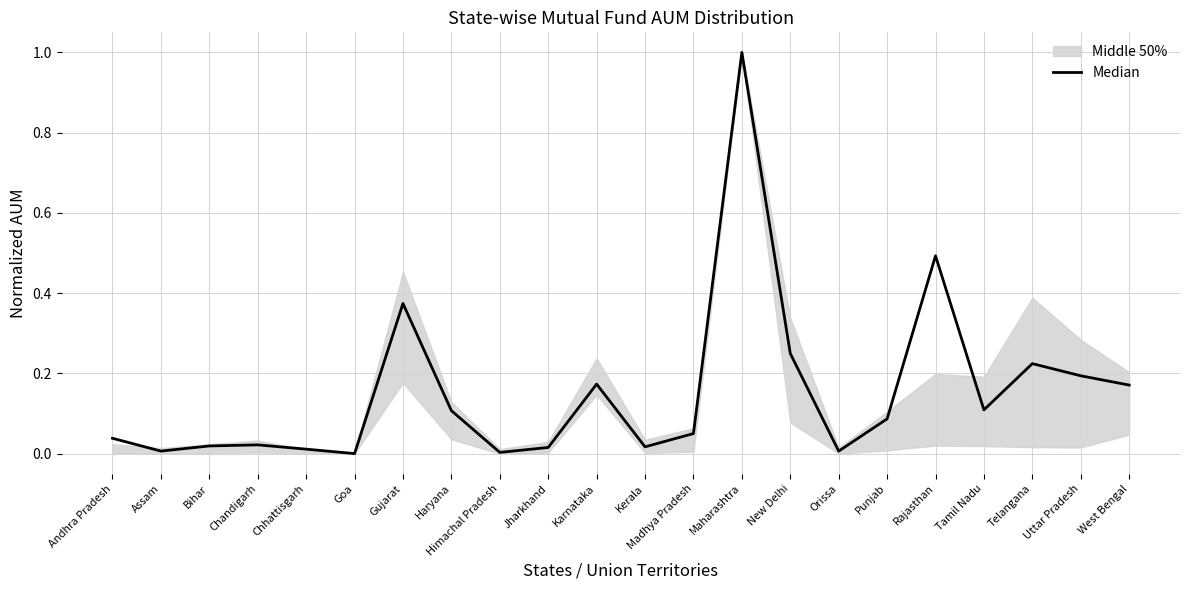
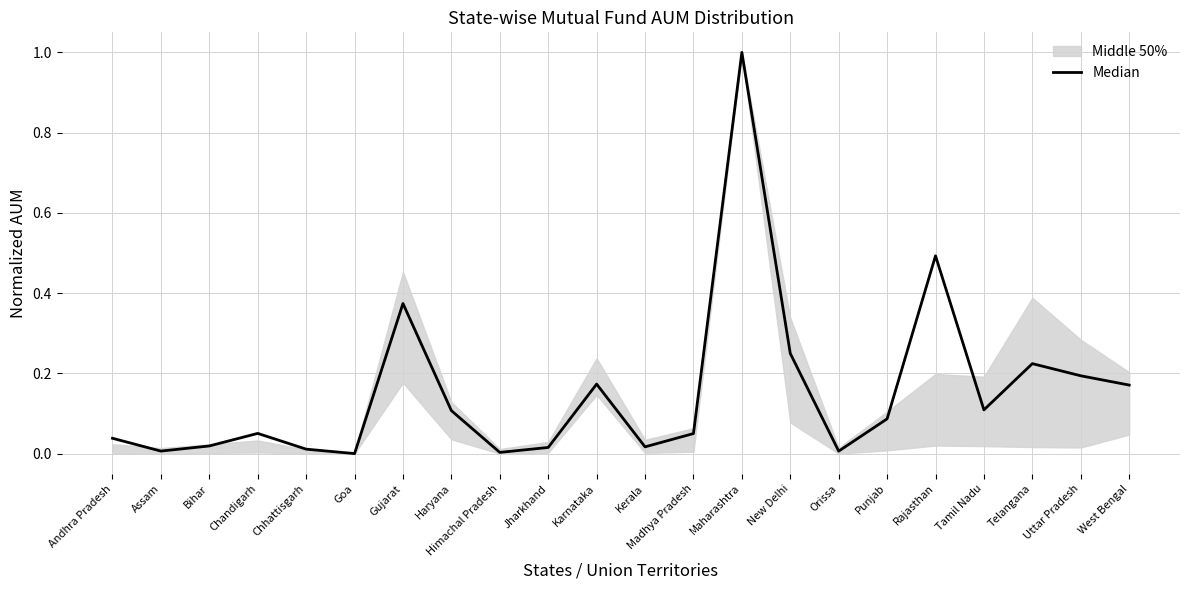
Median, Chandigarh: 0.02 -> 0.05
